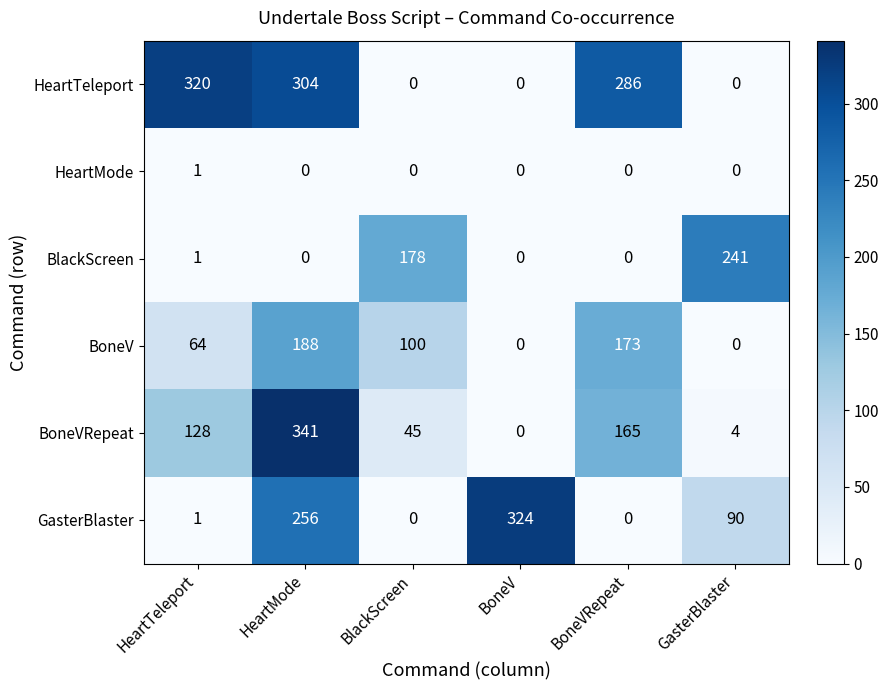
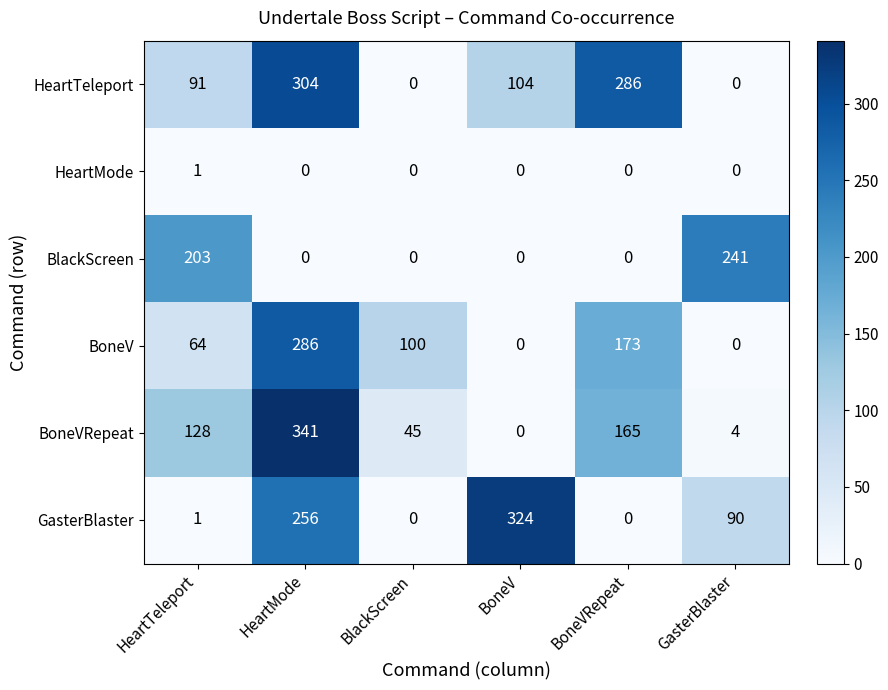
HeartTeleport, HeartTeleport: 320 -> 91
HeartTeleport, BoneV: 0 -> 104
BlackScreen, HeartTeleport: 1 -> 203
BlackScreen, BlackScreen: 178 -> 0
BoneV, HeartMode: 188 -> 286
